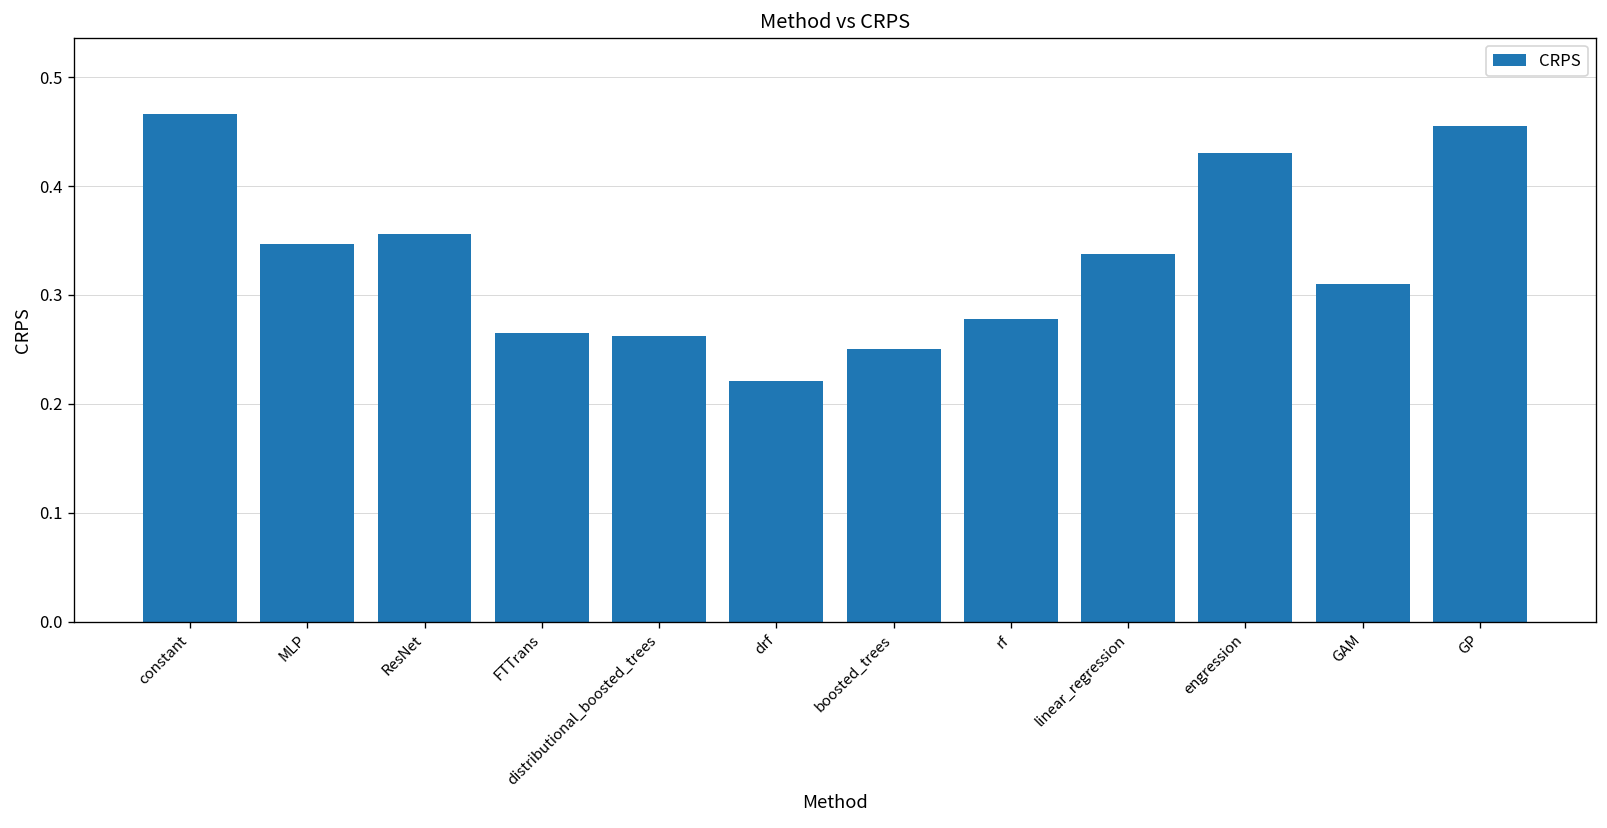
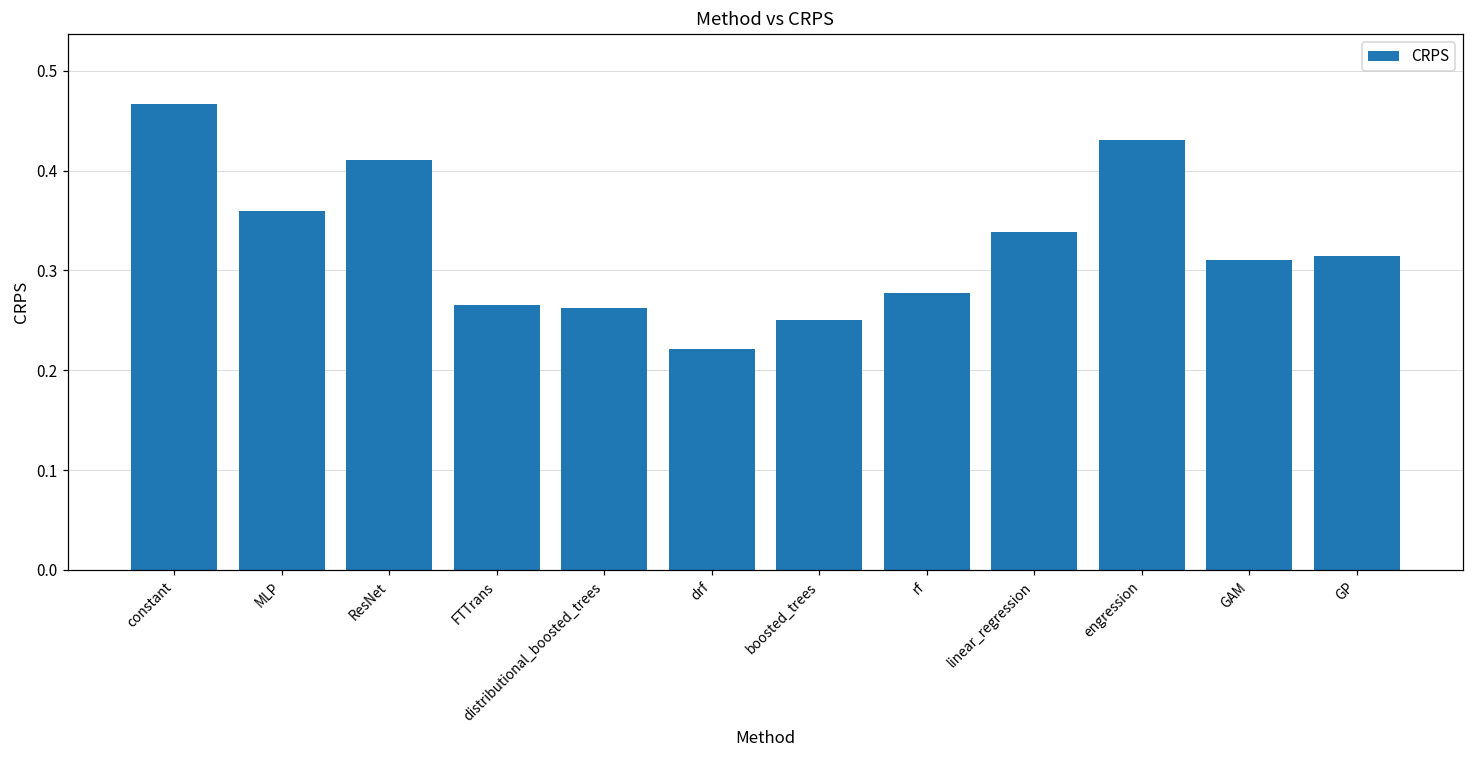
MLP: 0.35 -> 0.36
ResNet: 0.36 -> 0.41
GP: 0.46 -> 0.31
